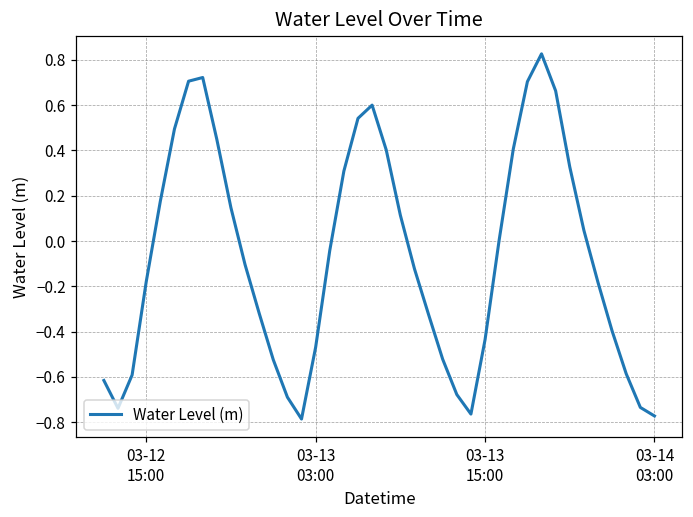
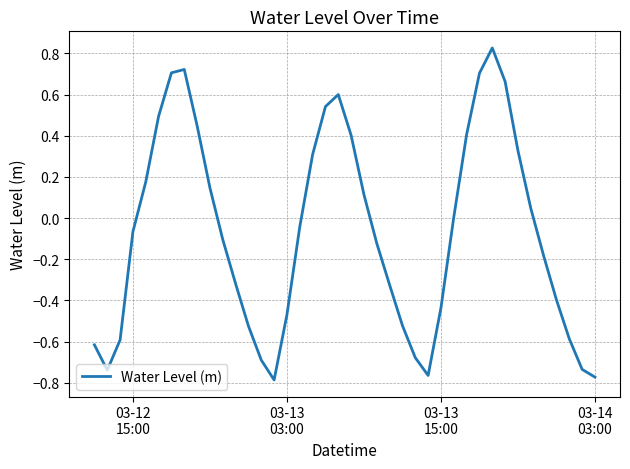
03-12 15:00: -0.18 -> -0.07
